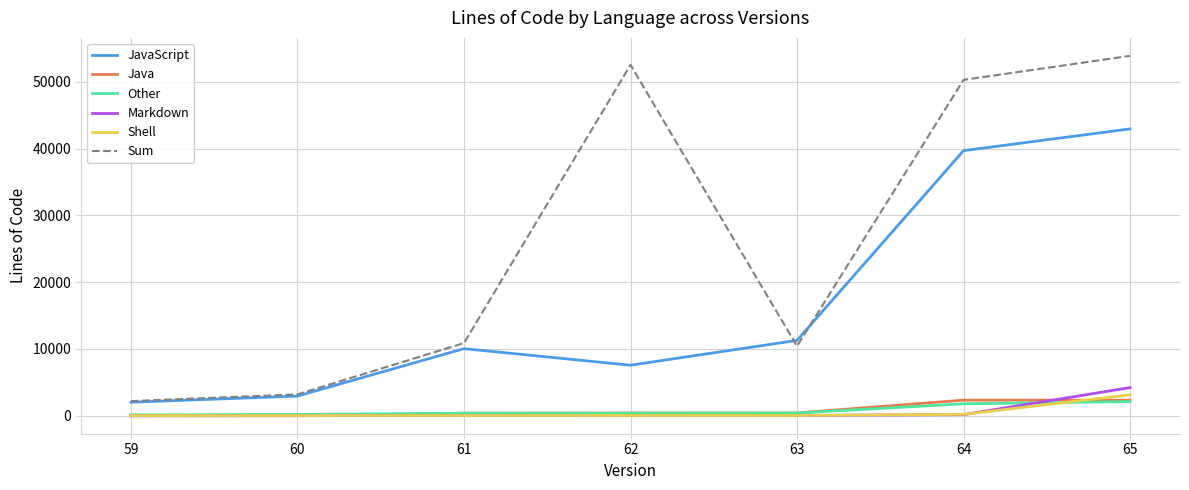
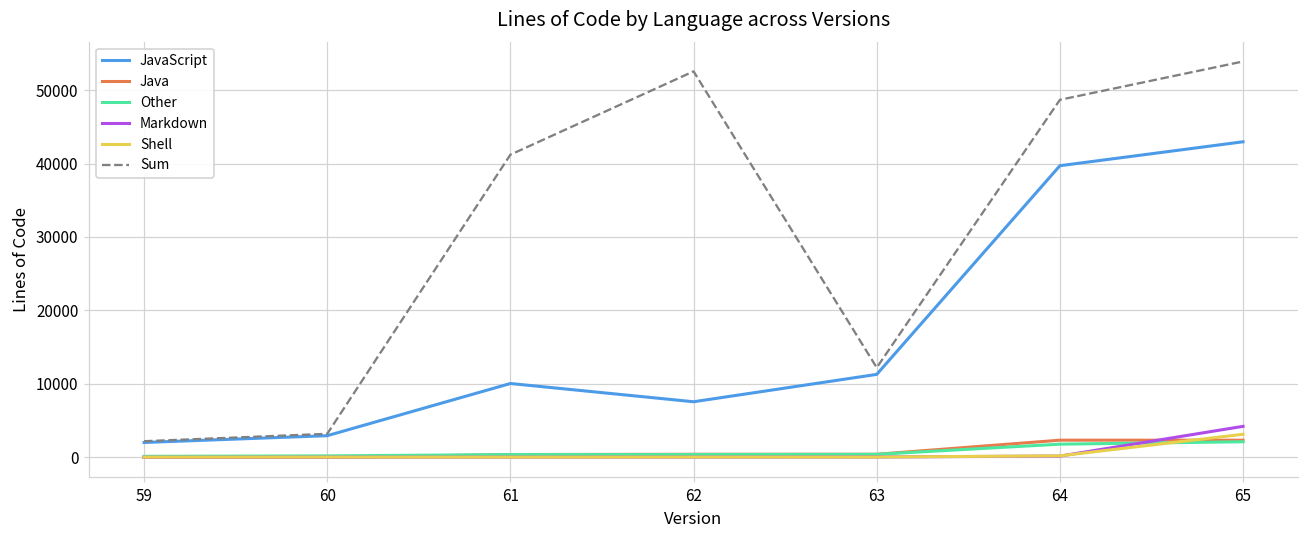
Sum, 61: 11000 -> 41000
Sum, 63: 10000 -> 12000
Sum, 64: 50000 -> 49000
